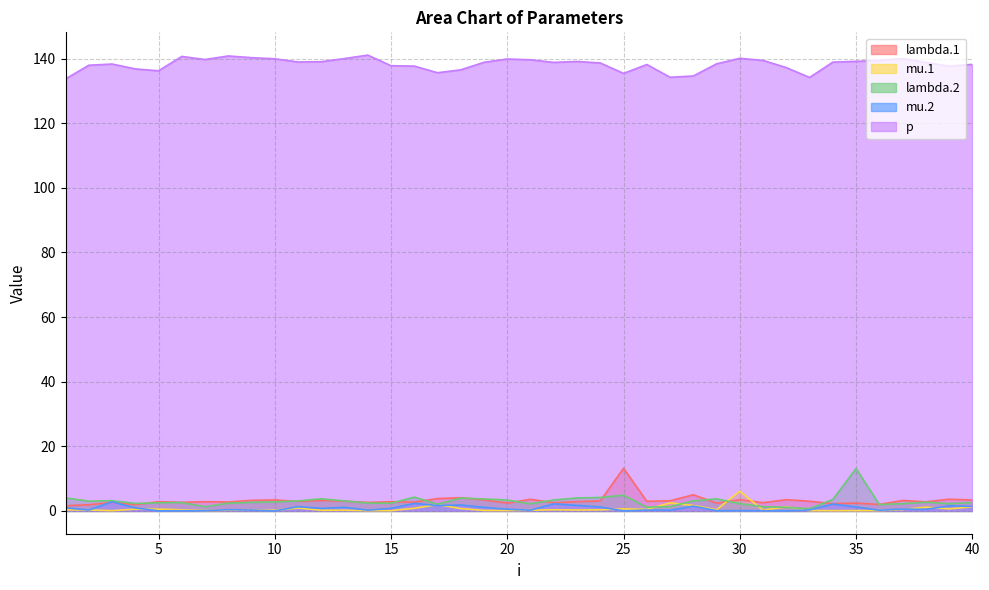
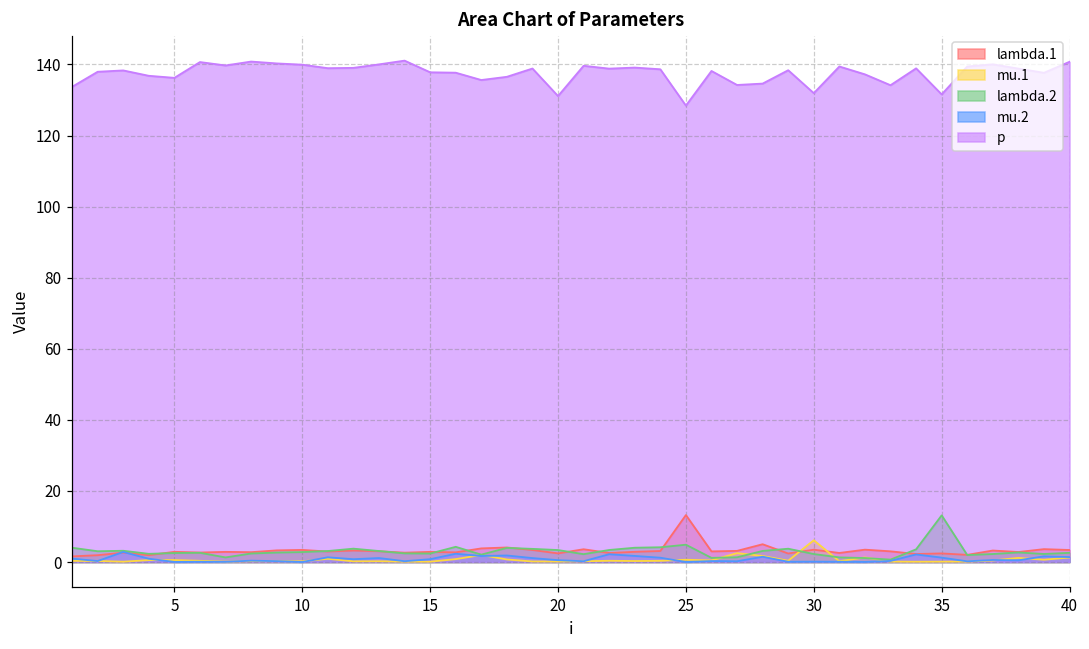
p, 20: 140 -> 131
p, 25: 135 -> 128
p, 30: 140 -> 132
p, 35: 139 -> 132
p, 40: 138 -> 141
